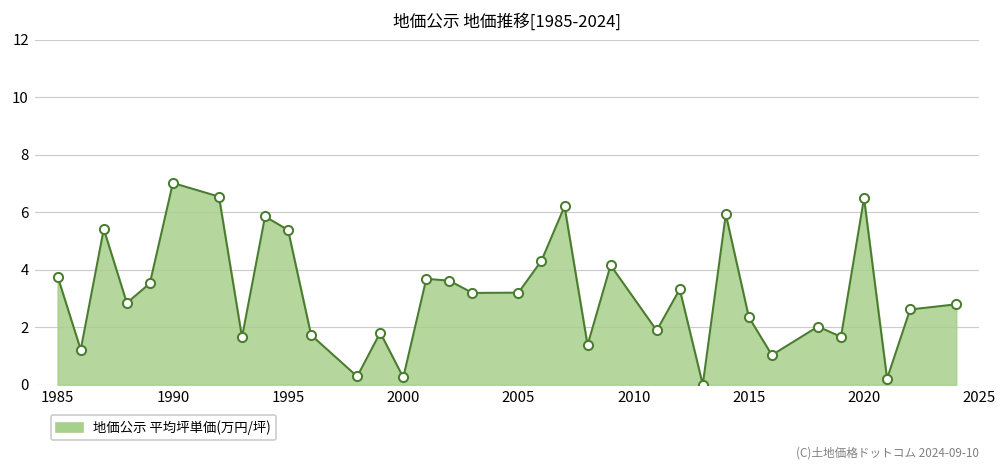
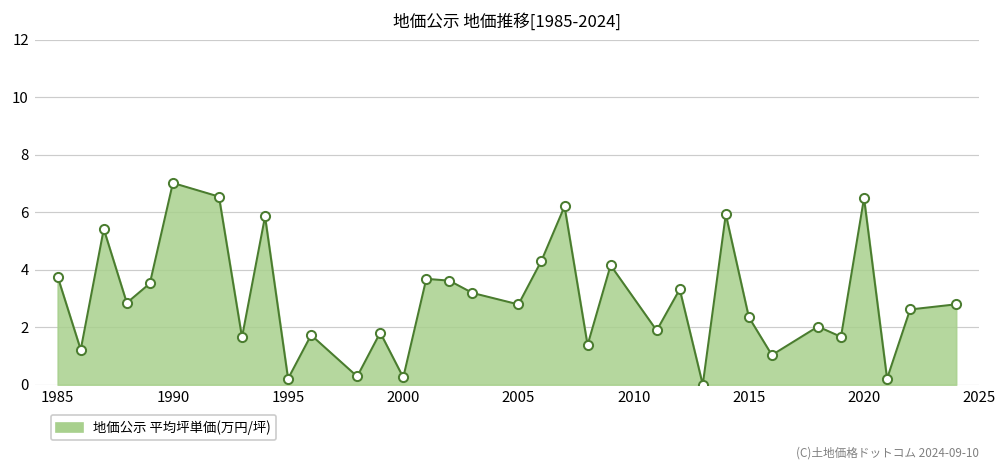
1995: 5.4 -> 0.2
2005: 3.2 -> 2.8
